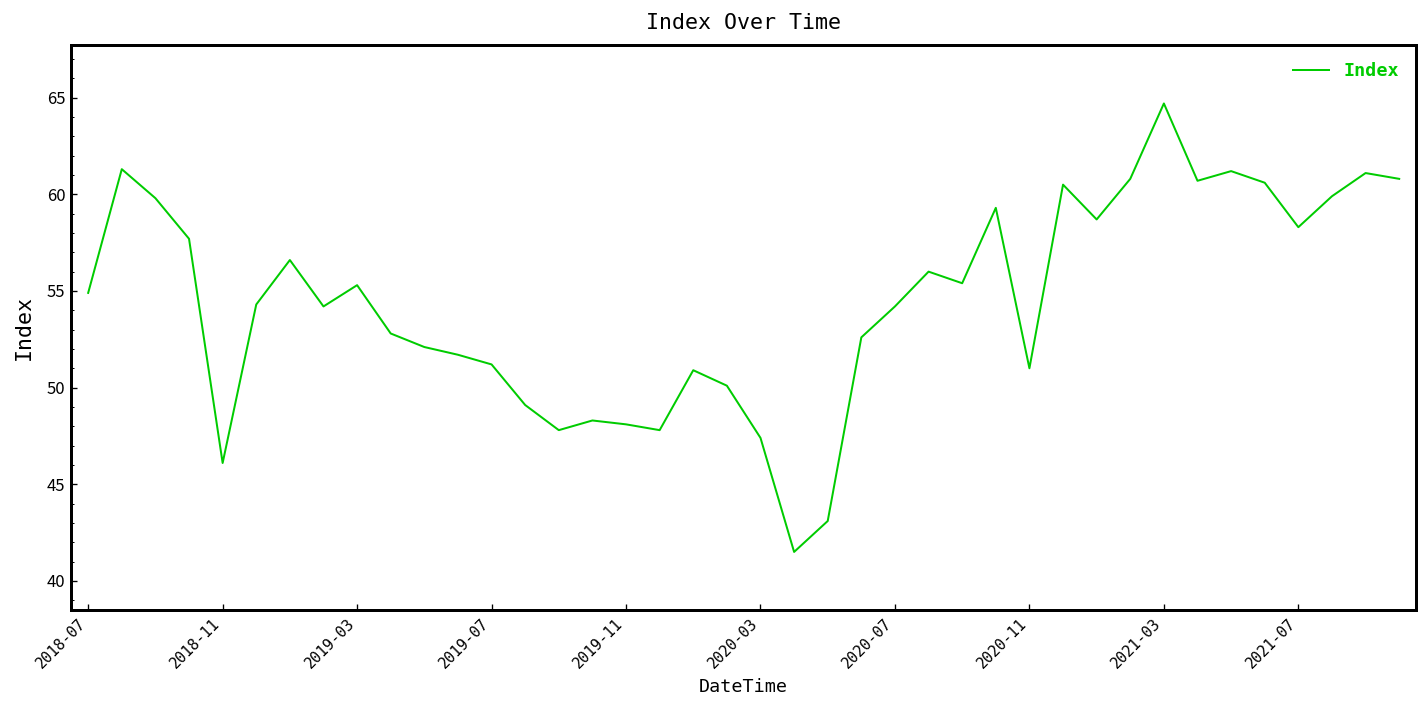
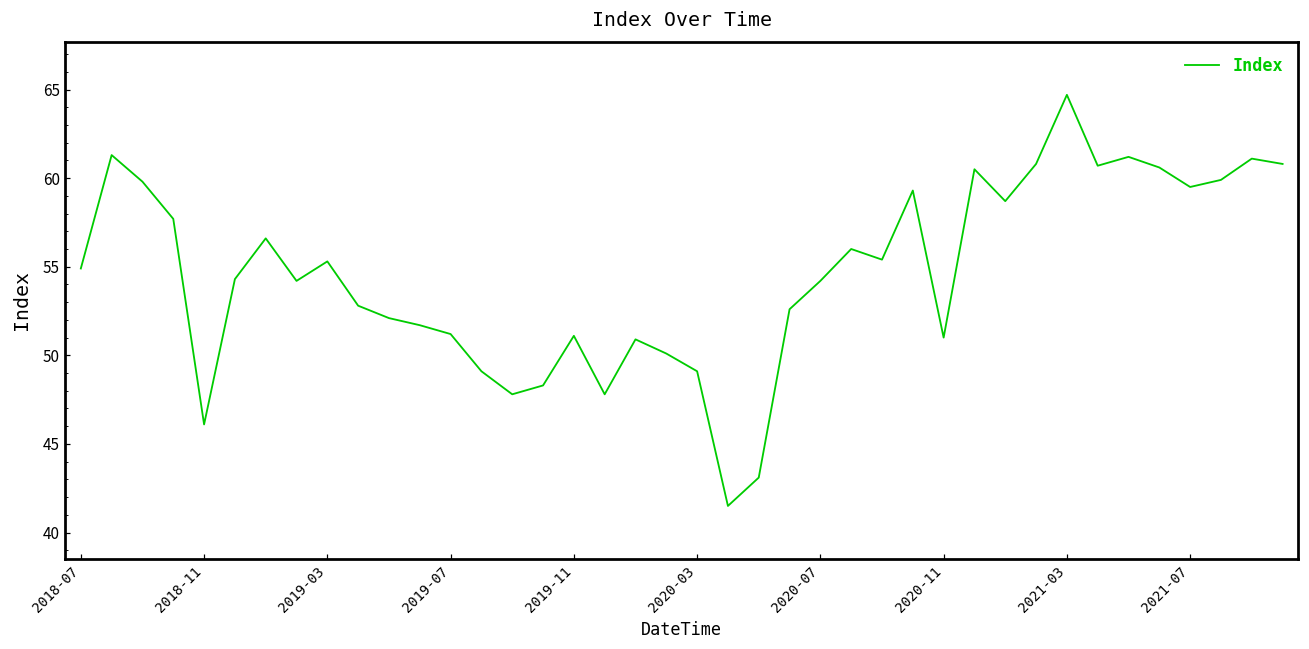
2019-11: 48.1 -> 51.1
2020-03: 47.4 -> 49.1
2021-07: 58.3 -> 59.5
